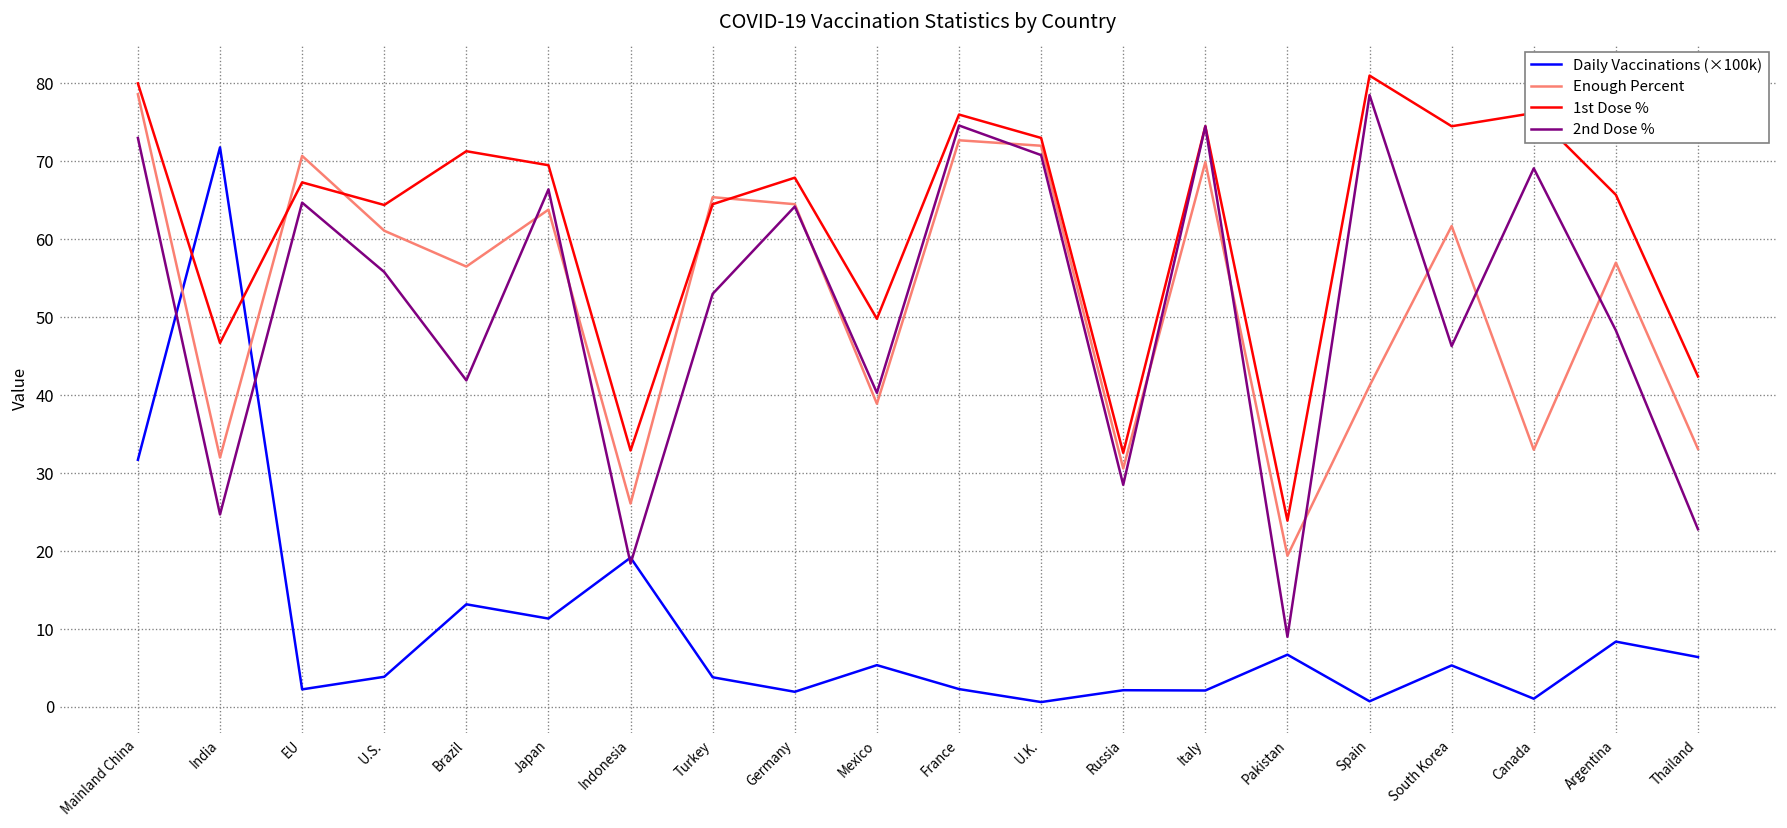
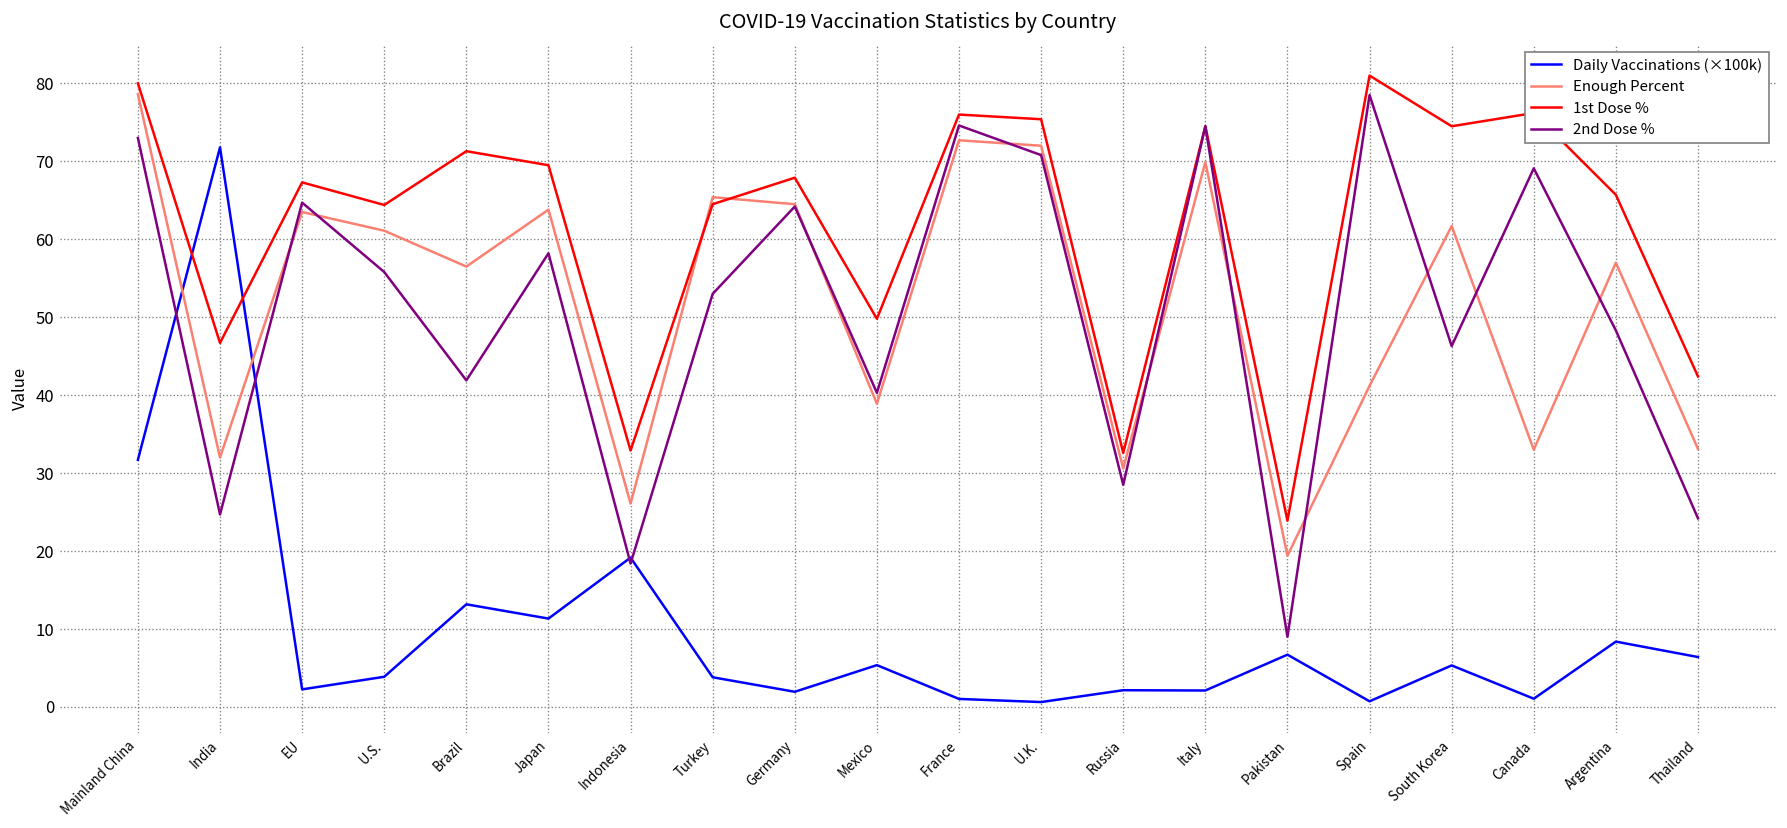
Enough Percent, EU: 71 -> 64
2nd Dose %, Japan: 66 -> 58
Daily Vaccinations (×100k), France: 2 -> 1
1st Dose %, U.K.: 73 -> 75
2nd Dose %, Thailand: 23 -> 24
